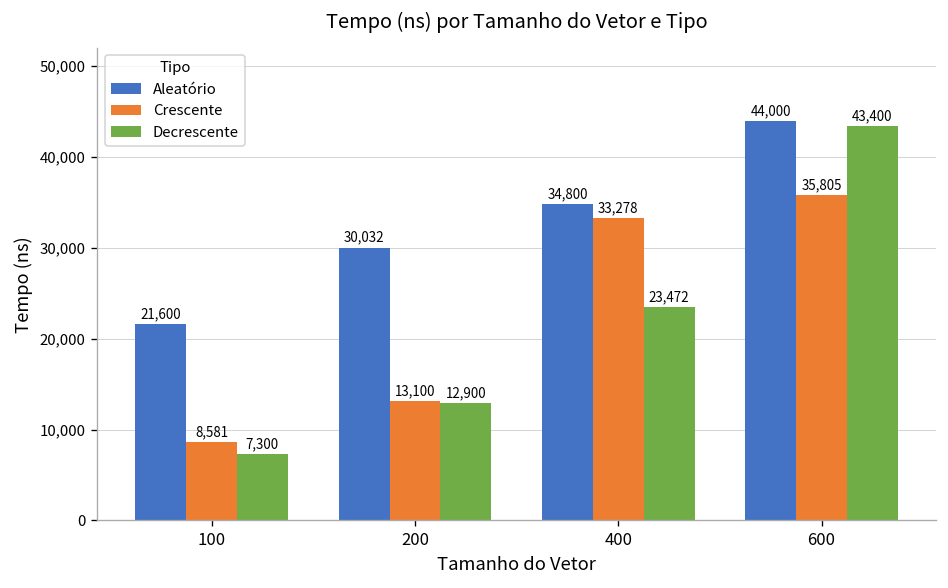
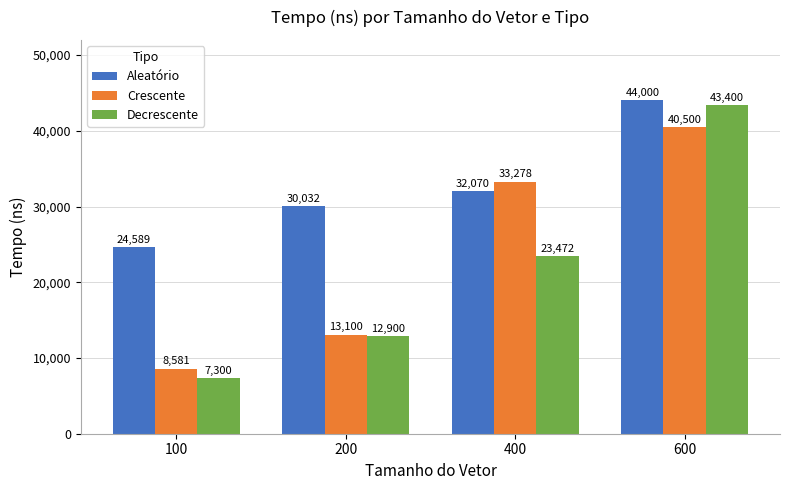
Aleatório, 100: 21,600 -> 24,589
Aleatório, 400: 34,800 -> 32,070
Crescente, 600: 35,805 -> 40,500
